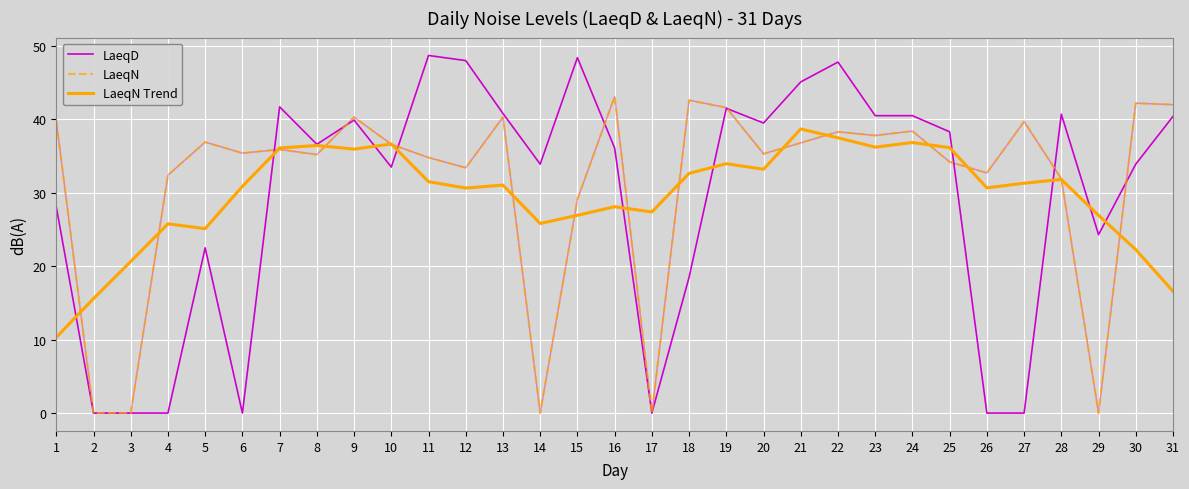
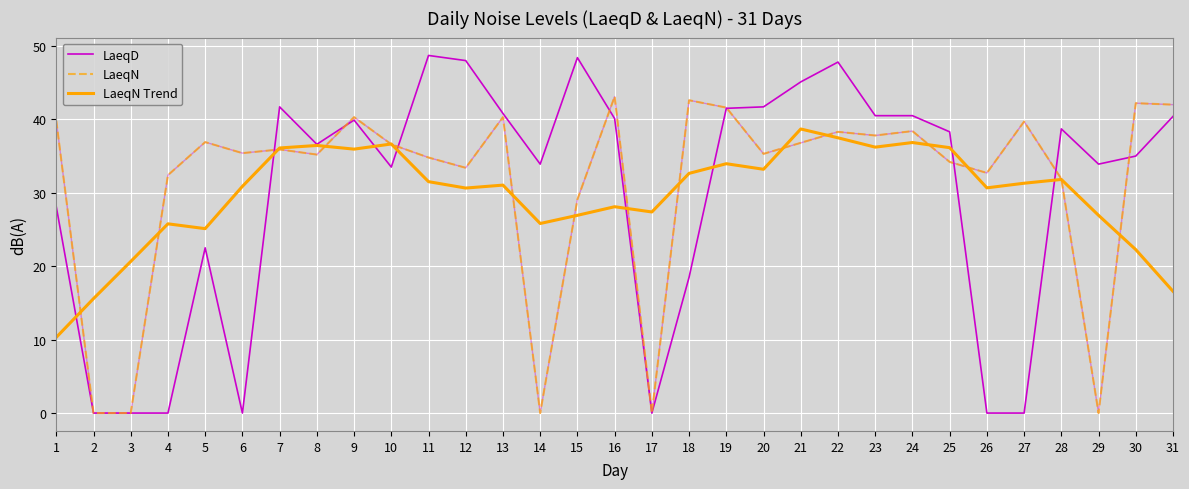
LaeqD, 16: 36 -> 40
LaeqD, 20: 40 -> 42
LaeqD, 28: 41 -> 39
LaeqD, 29: 24 -> 34
LaeqD, 30: 34 -> 35
